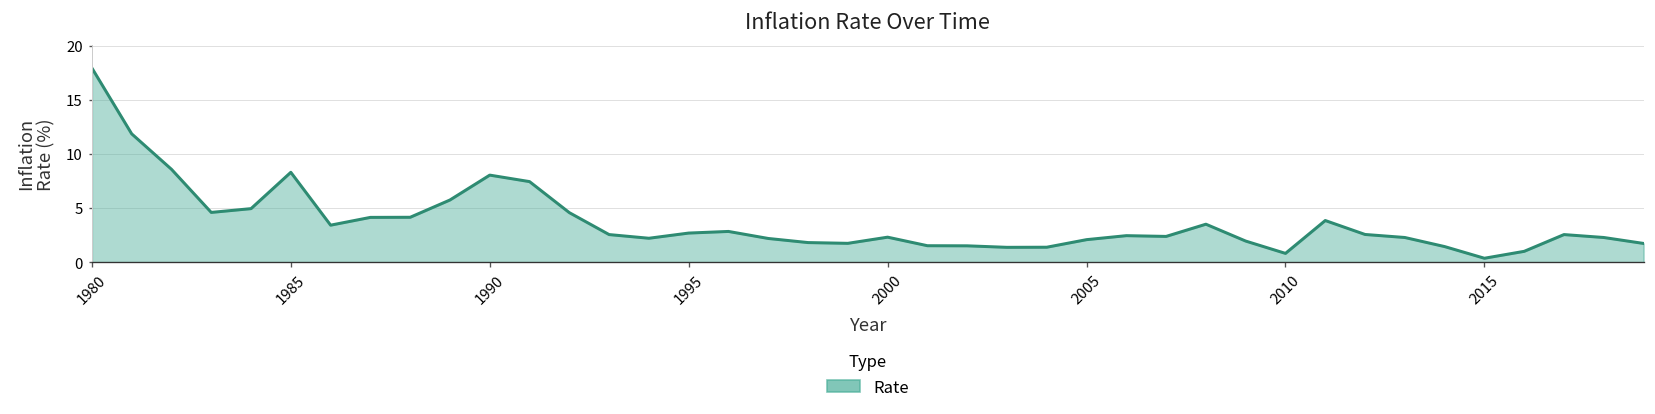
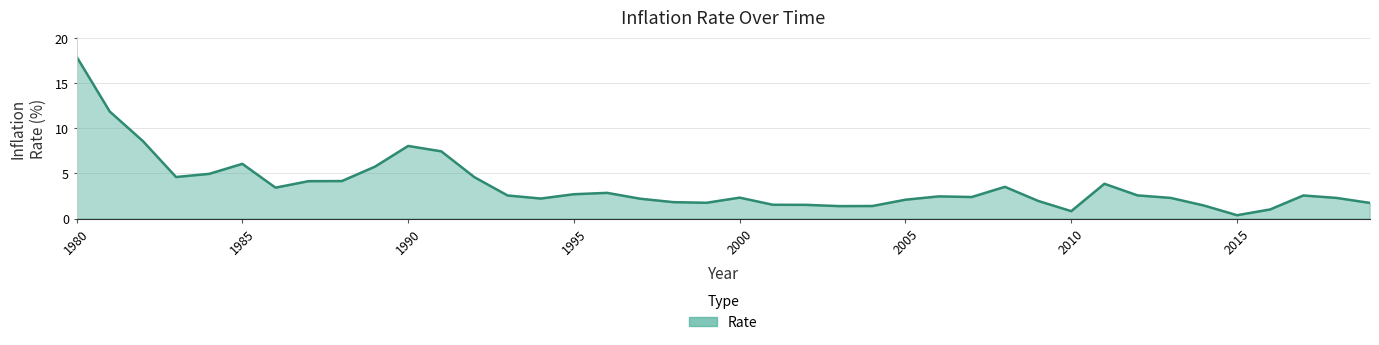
1985: 8 -> 6
